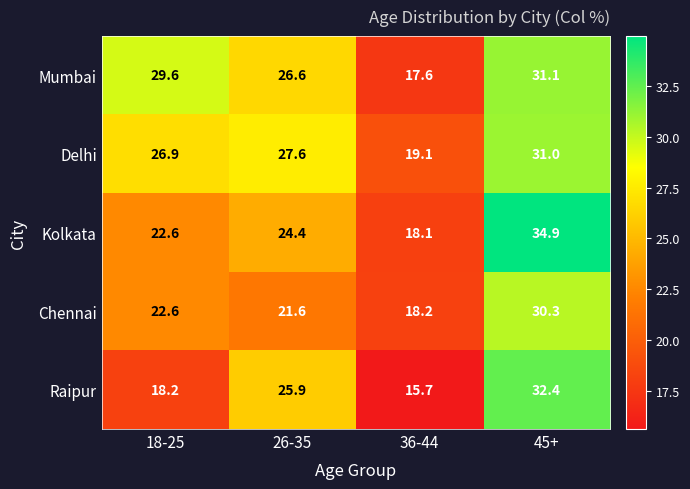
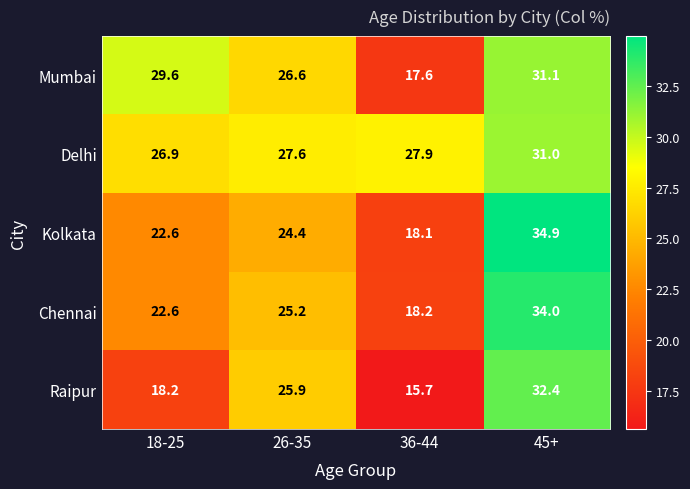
Delhi, 36-44: 19.1 -> 27.9
Chennai, 26-35: 21.6 -> 25.2
Chennai, 45+: 30.3 -> 34.0
